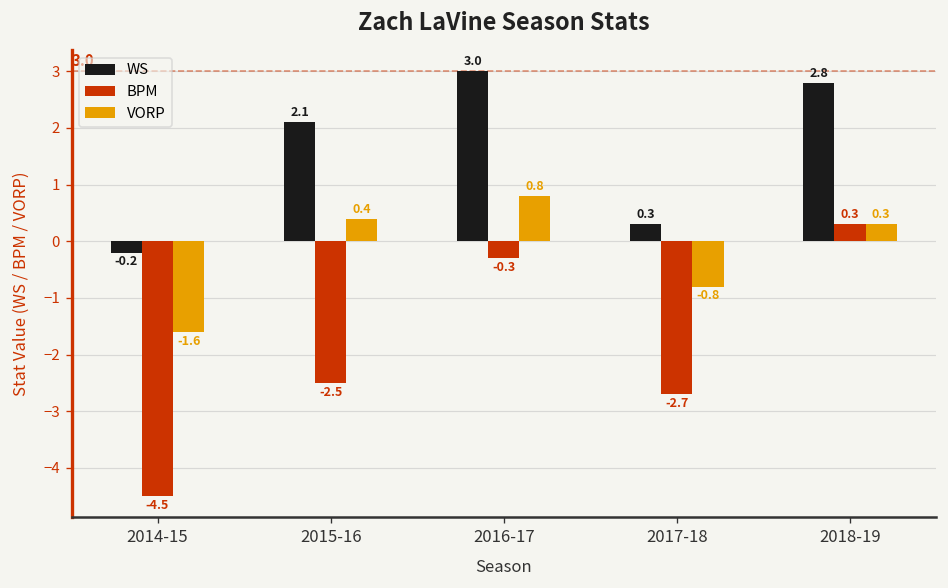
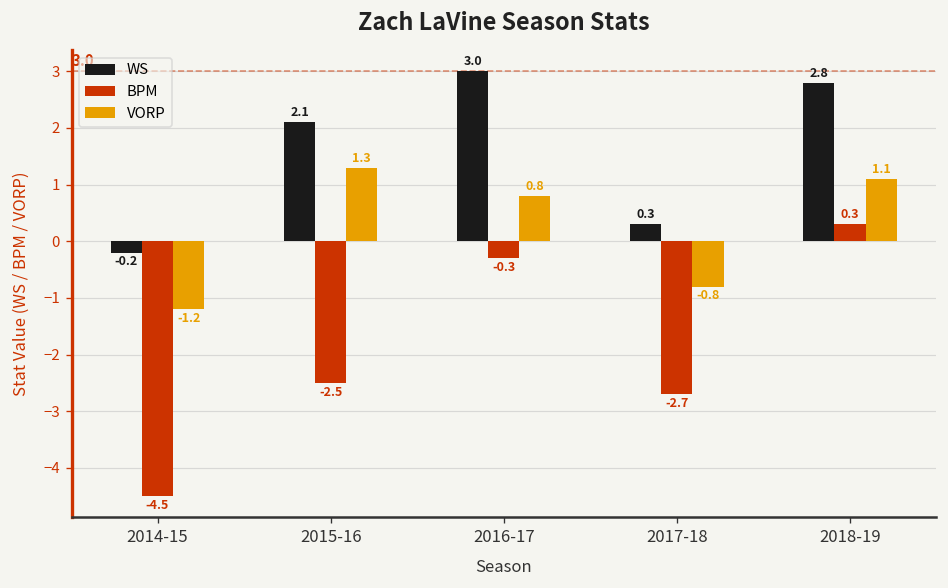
VORP, 2014-15: -1.6 -> -1.2
VORP, 2015-16: 0.4 -> 1.3
VORP, 2018-19: 0.3 -> 1.1
